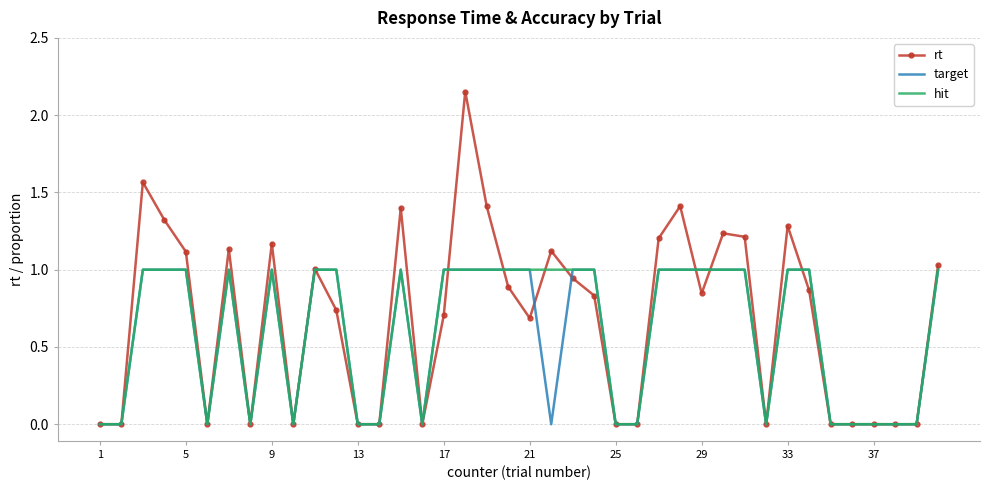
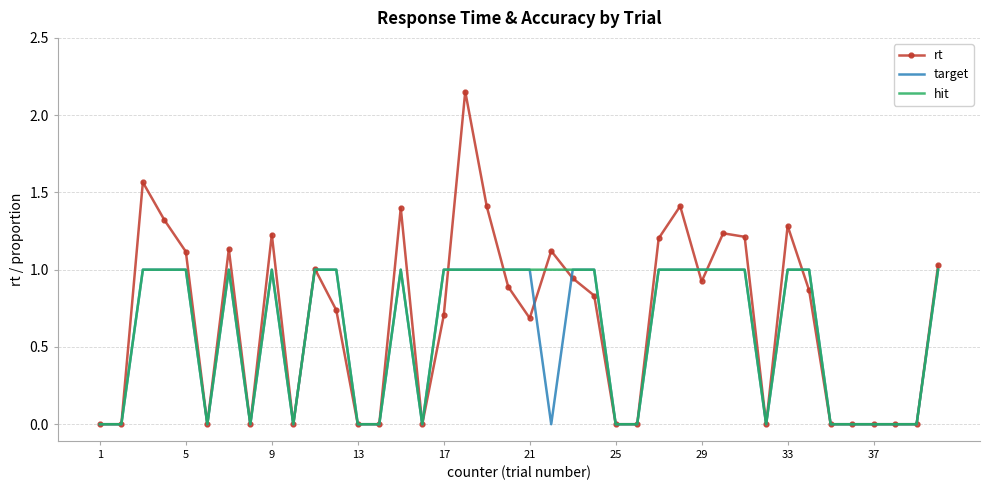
rt, 9: 1.17 -> 1.23
rt, 29: 0.85 -> 0.92
